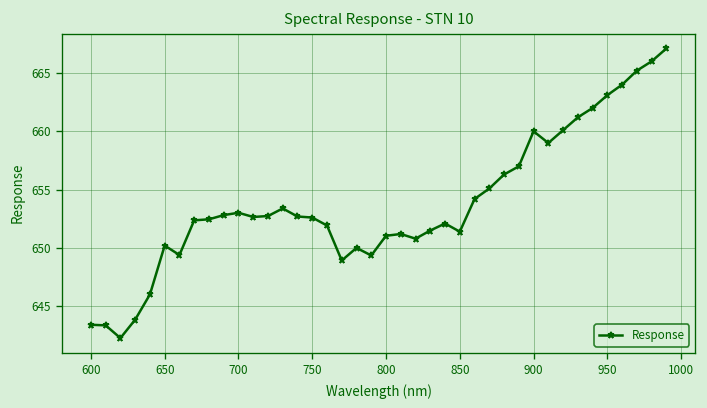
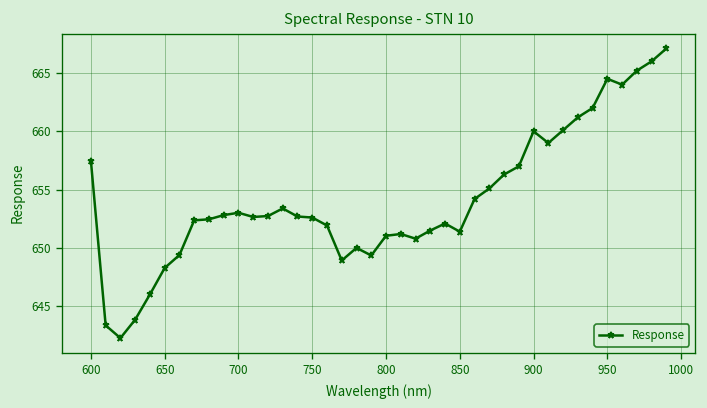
600: 643 -> 657
650: 650 -> 648
950: 663 -> 665
